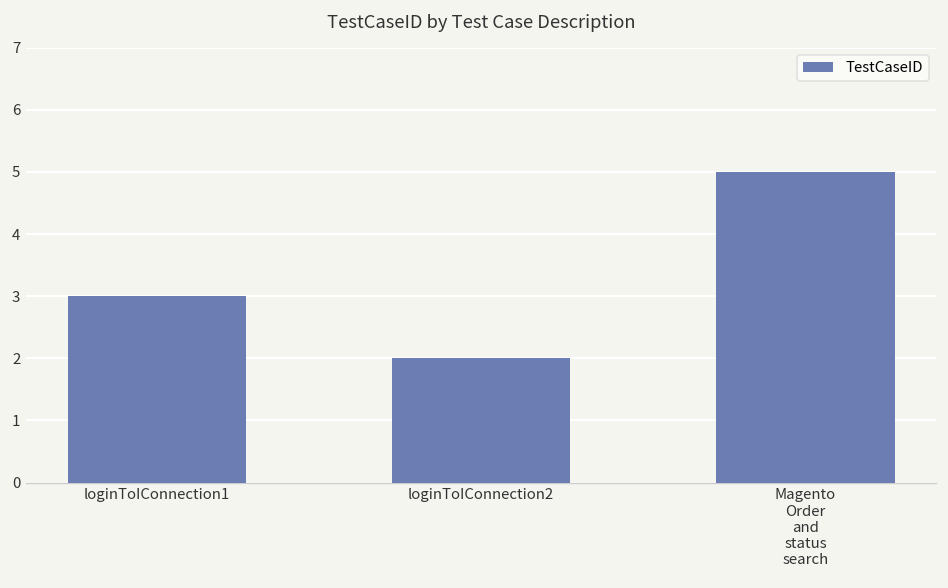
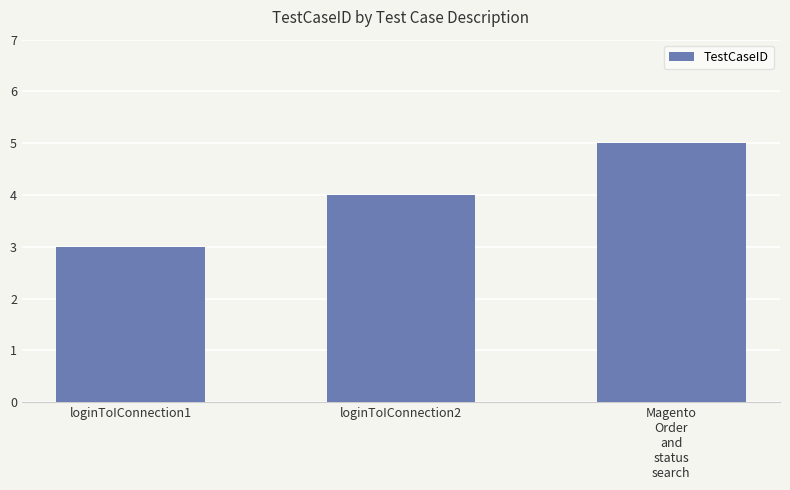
loginToIConnection2: 2 -> 4
